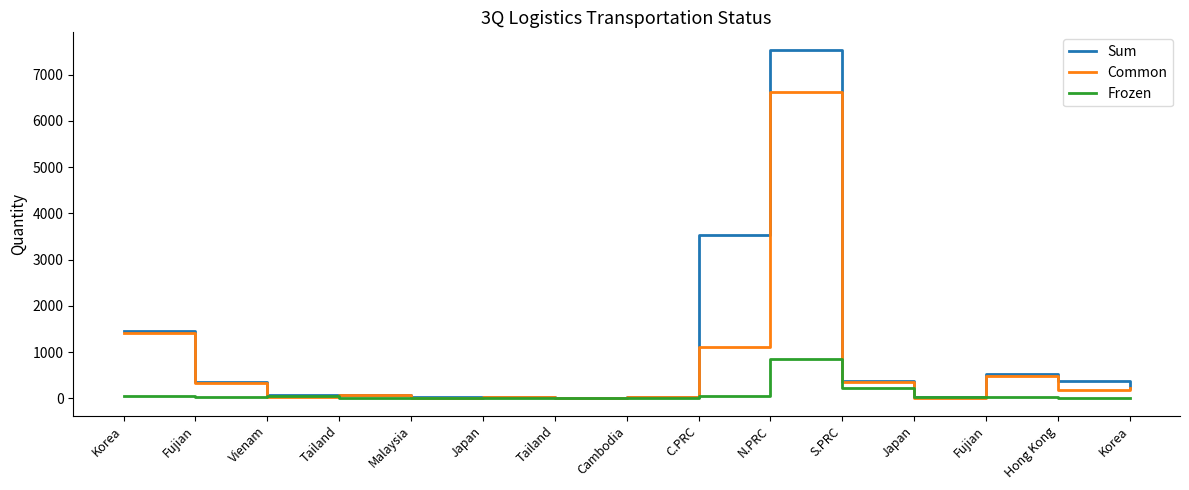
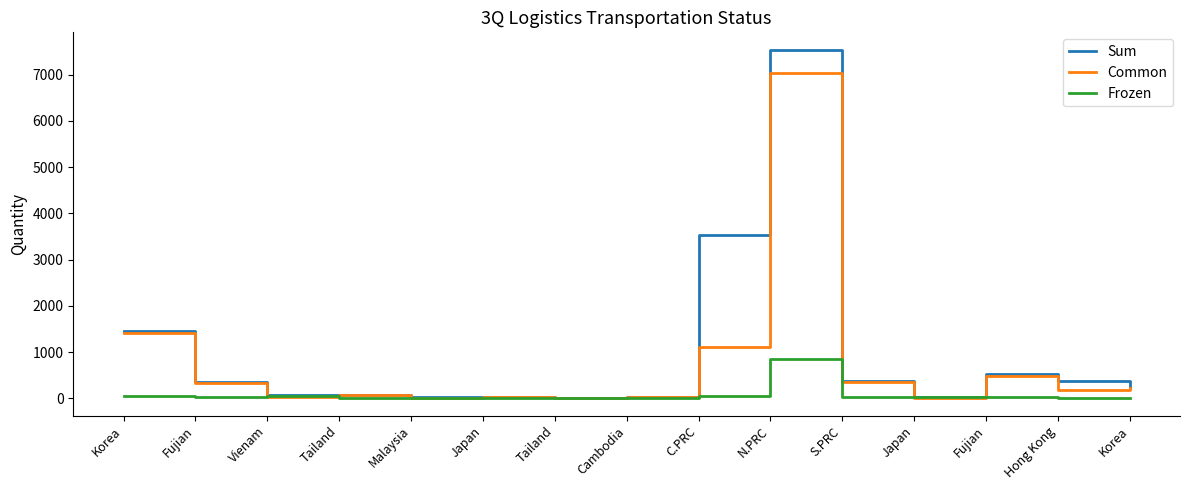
Common, N.PRC: 6600 -> 7000
Frozen, S.PRC: 200 -> 0
